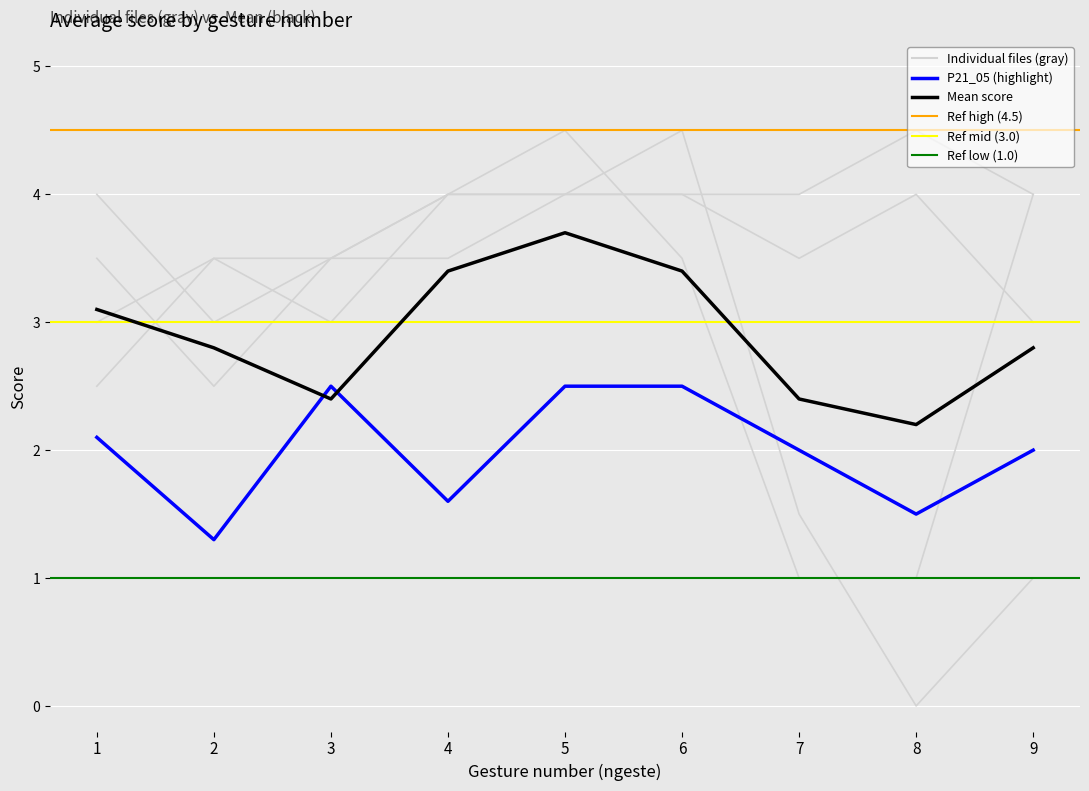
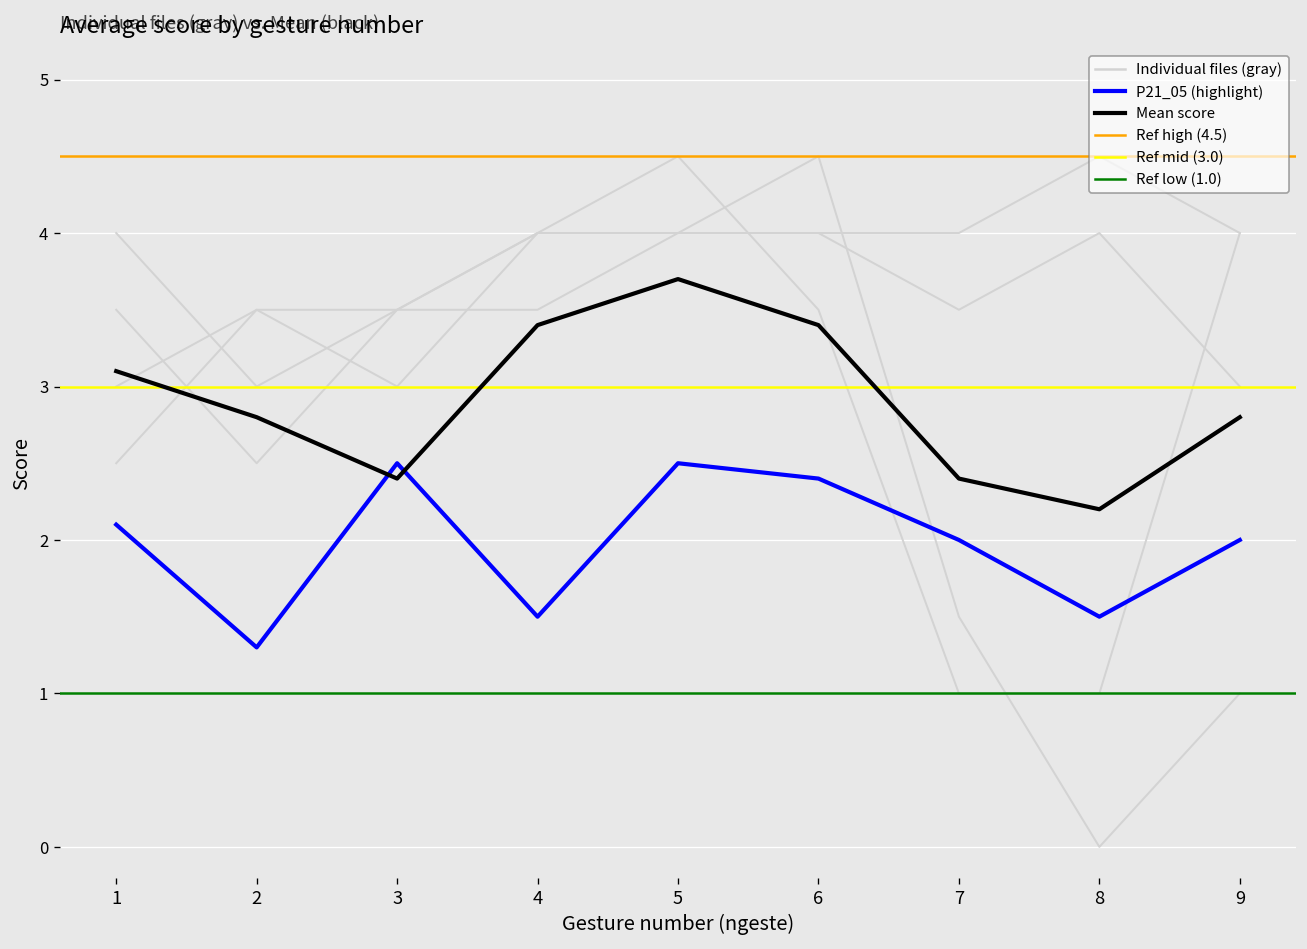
P21_05 (highlight), 4: 1.6 -> 1.5
P21_05 (highlight), 6: 2.5 -> 2.4
